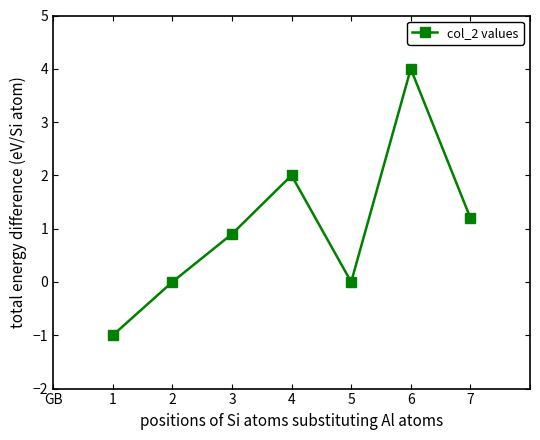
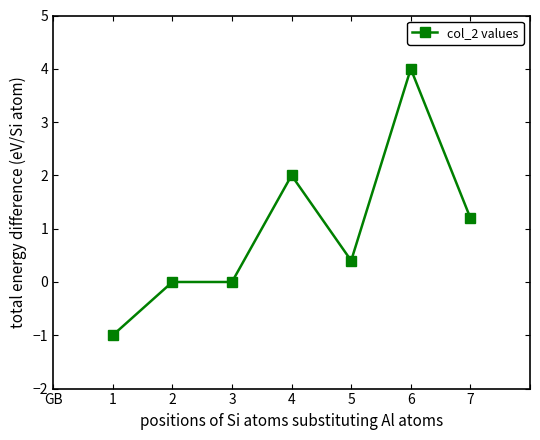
3: 0.9 -> 0.0
5: 0.0 -> 0.4
